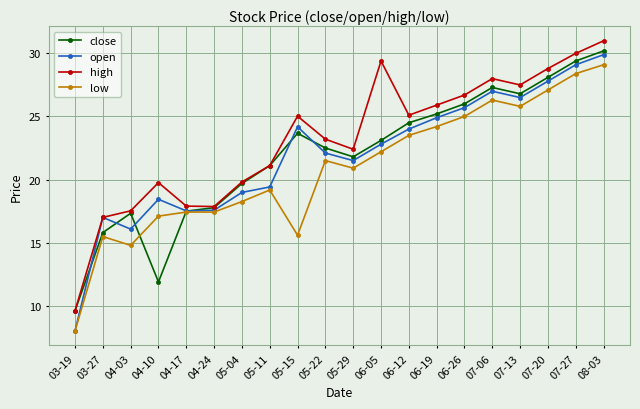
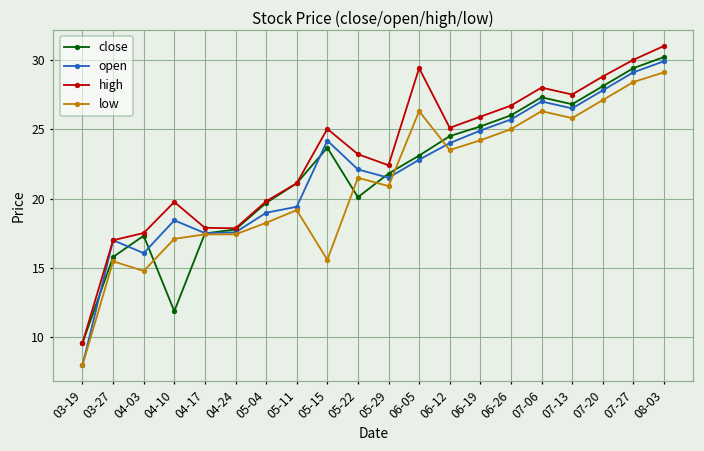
close, 05-22: 22.5 -> 20.1
low, 06-05: 22.2 -> 26.3
